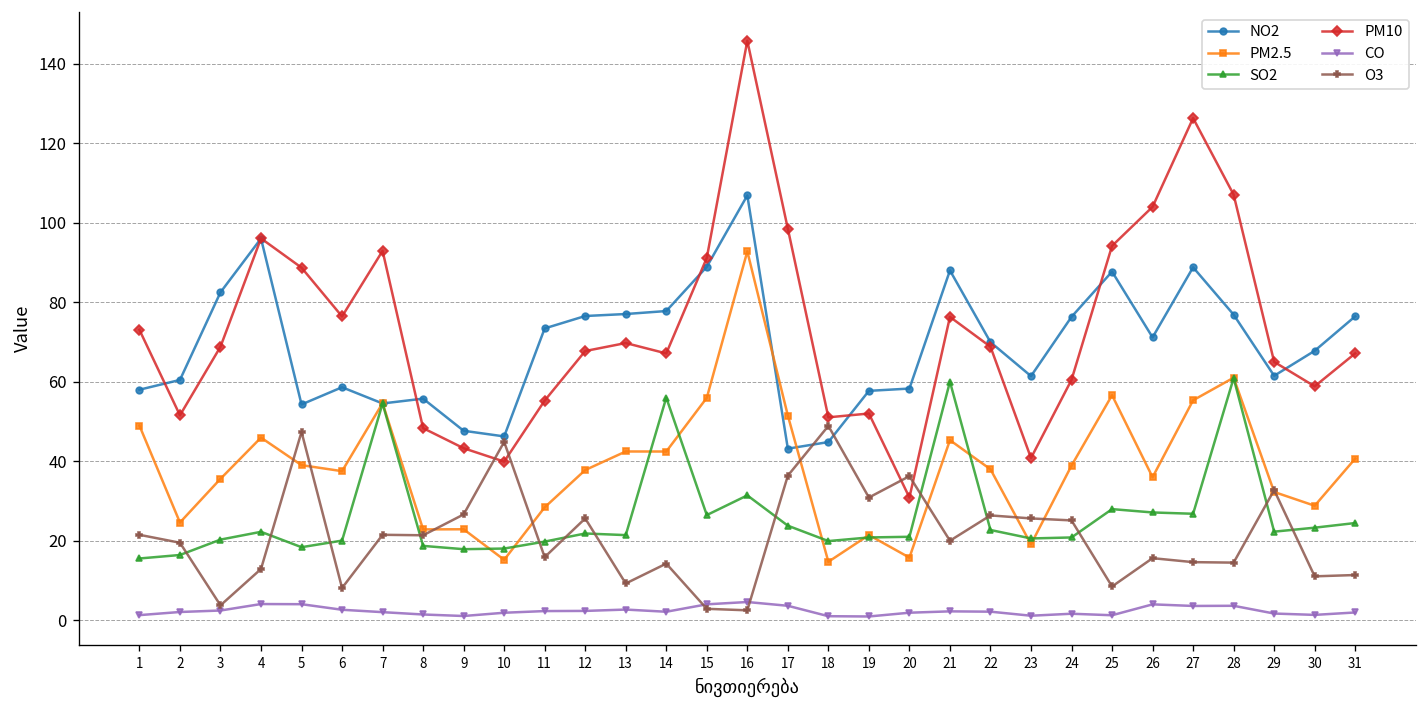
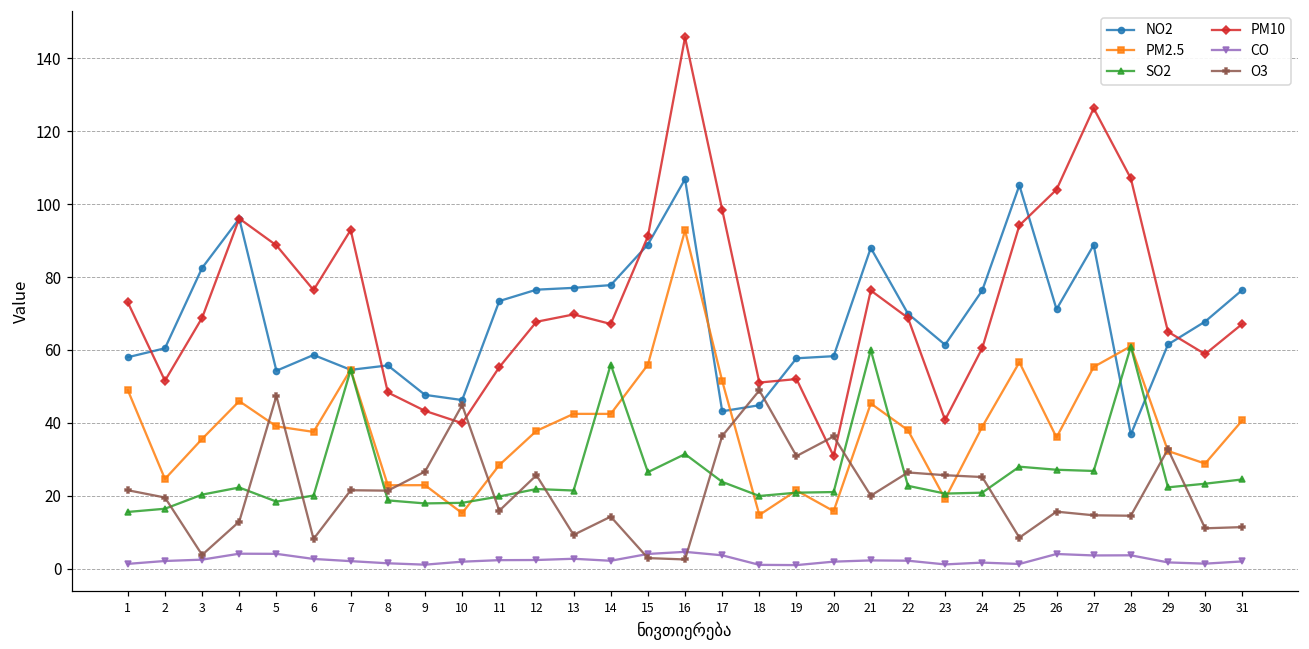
NO2, 25: 88 -> 105
NO2, 28: 77 -> 37
